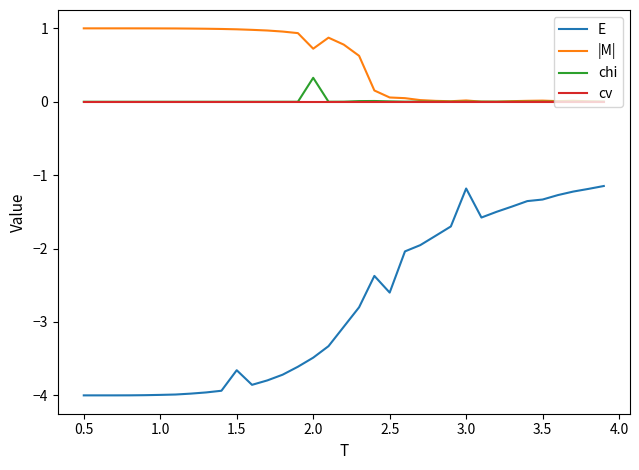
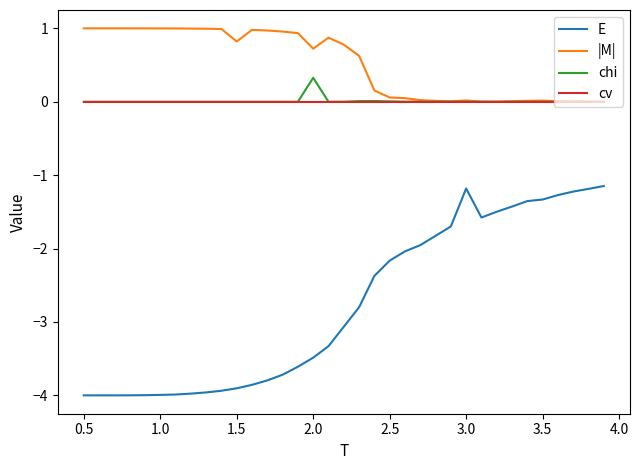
E, 1.5: -3.7 -> -3.9
|M|, 1.5: 1.0 -> 0.8
E, 2.5: -2.6 -> -2.2
